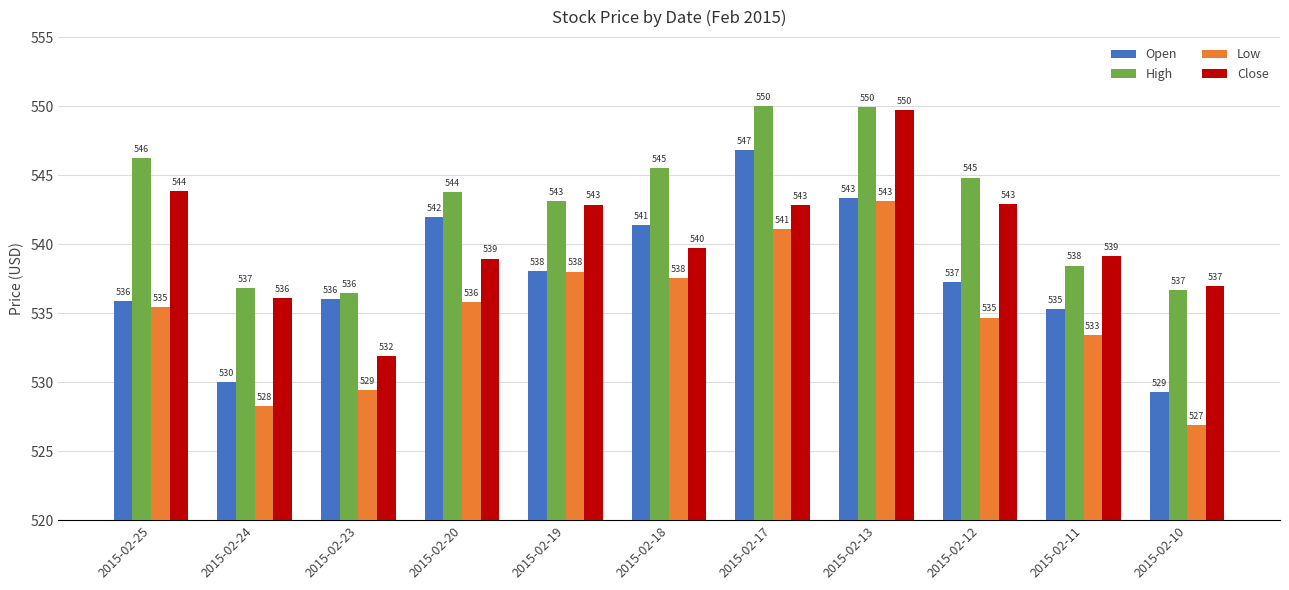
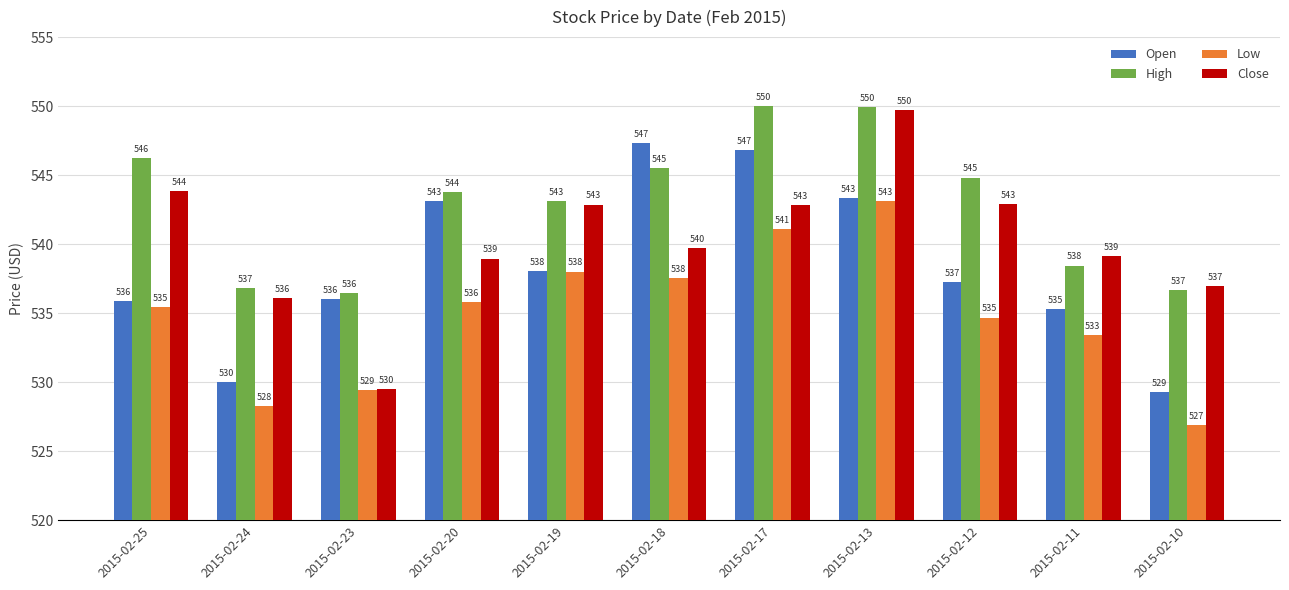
Close, 2015-02-23: 532 -> 530
Open, 2015-02-20: 542 -> 543
Open, 2015-02-18: 541 -> 547
